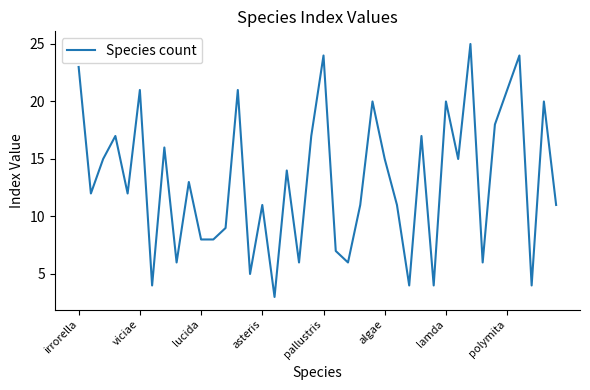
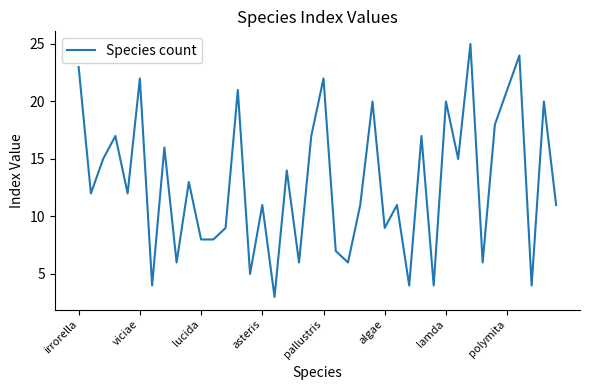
viciae: 21 -> 22
pallustris: 24 -> 22
algae: 15 -> 9
